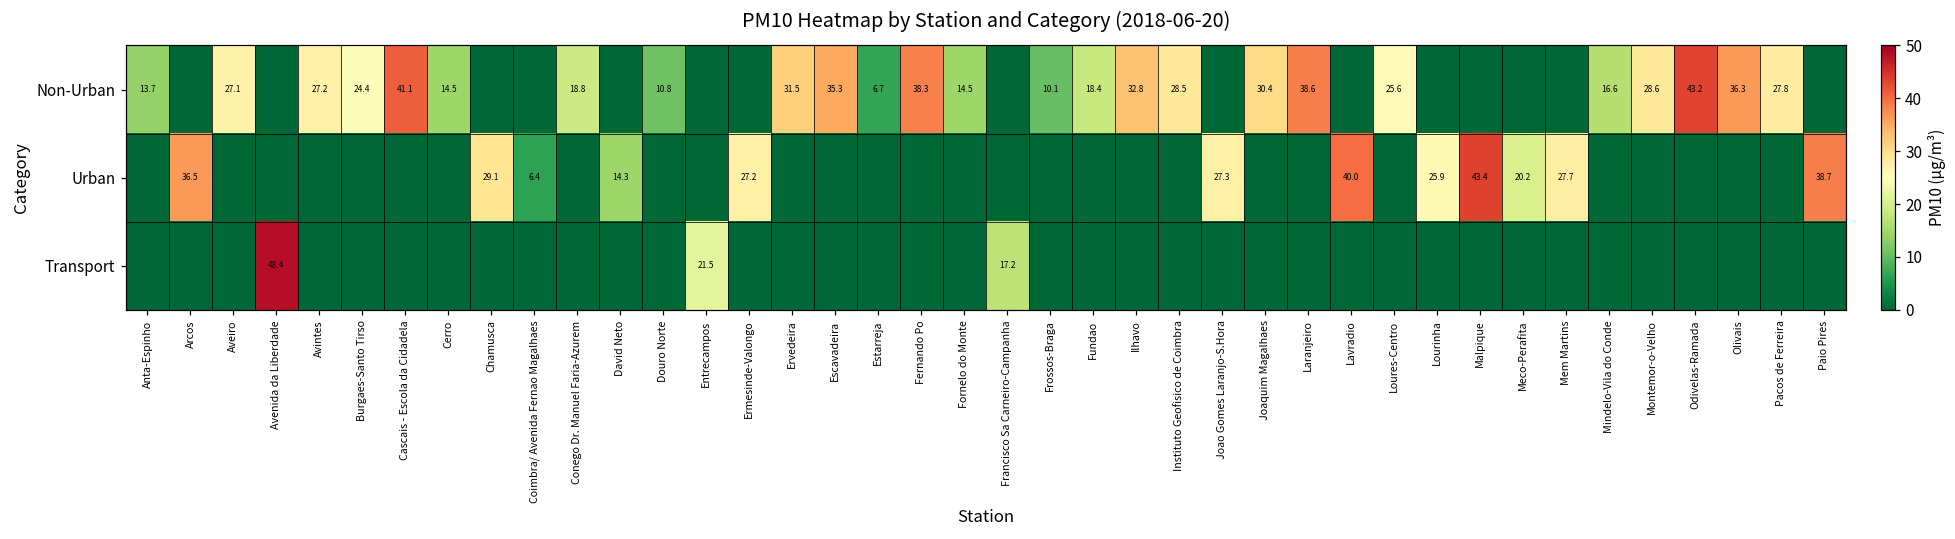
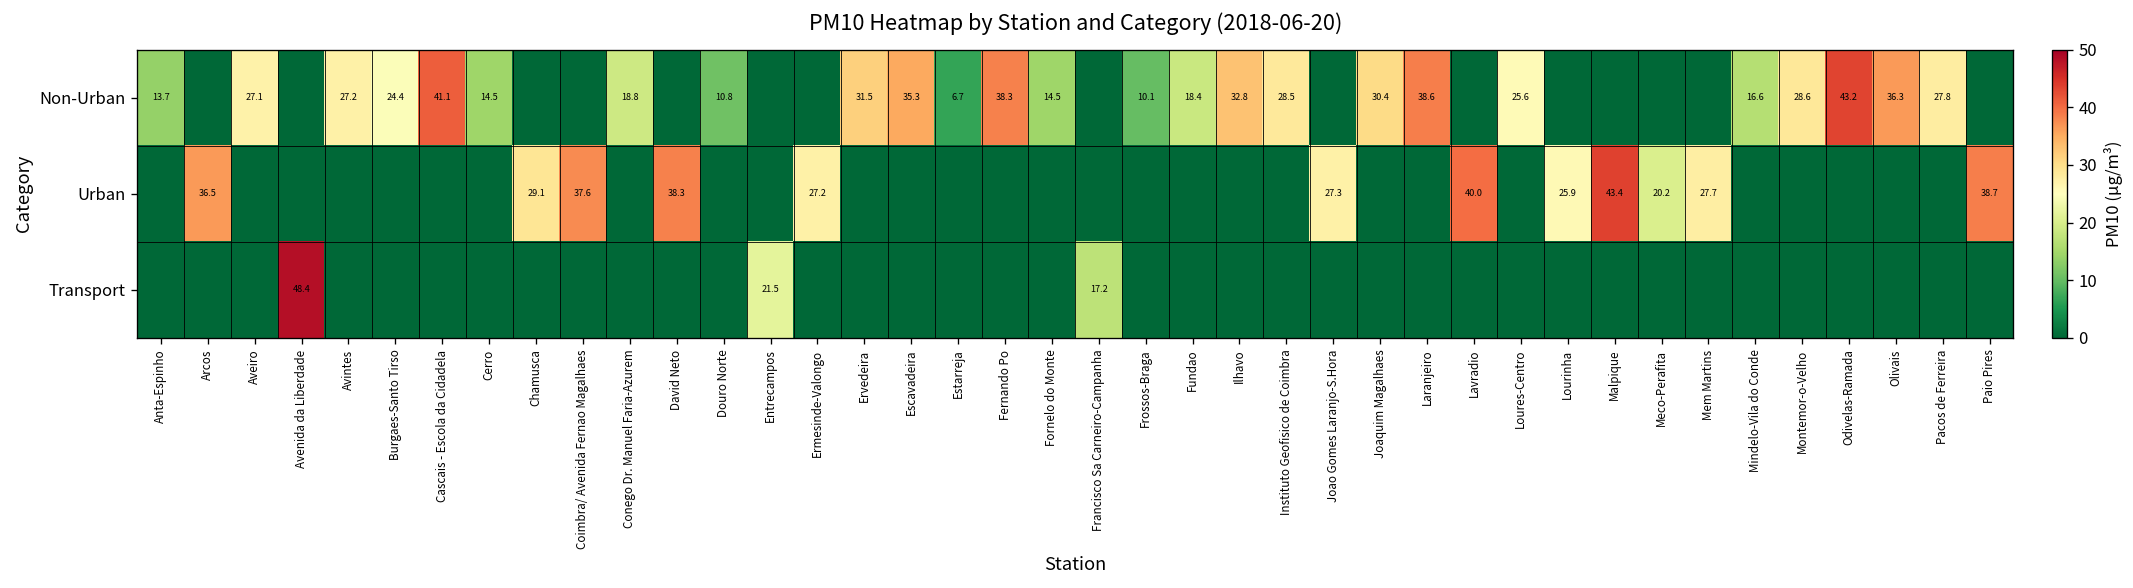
Urban, Coimbra/ Avenida Fernao Magalhaes: 6.4 -> 37.6
Urban, David Neto: 14.3 -> 38.3
